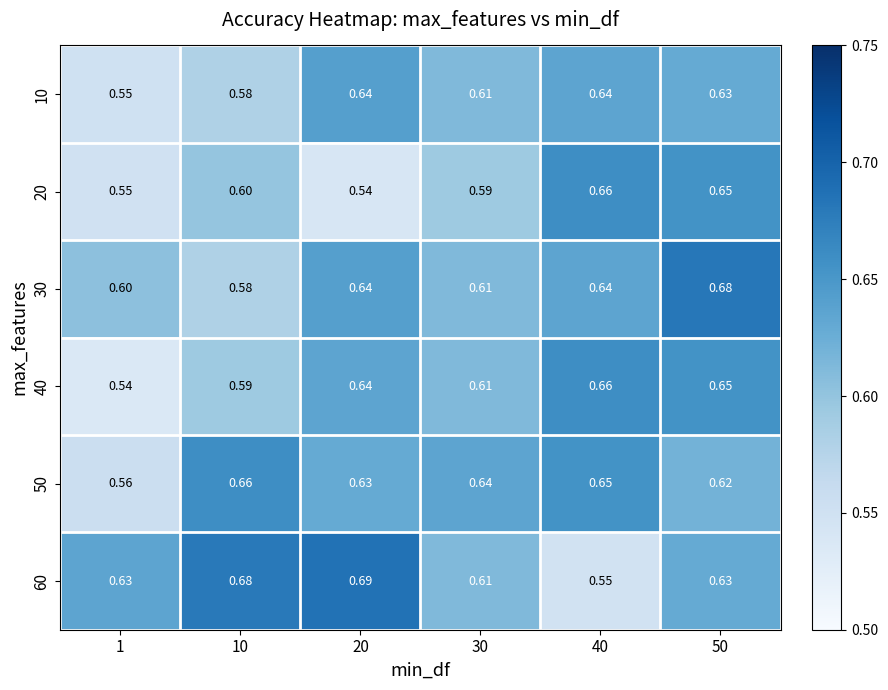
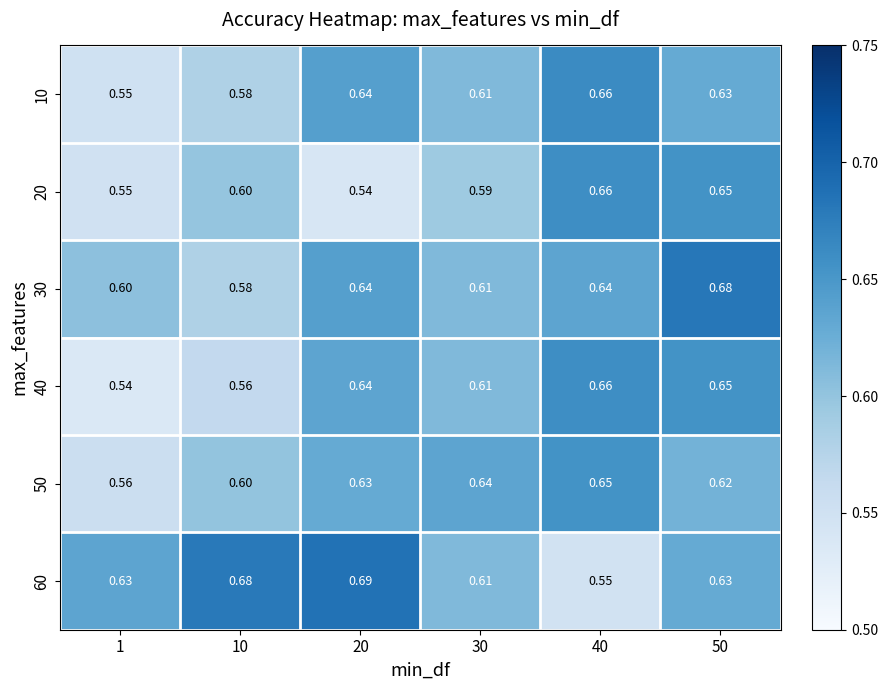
10, 40: 0.64 -> 0.66
40, 10: 0.59 -> 0.56
50, 10: 0.66 -> 0.60
